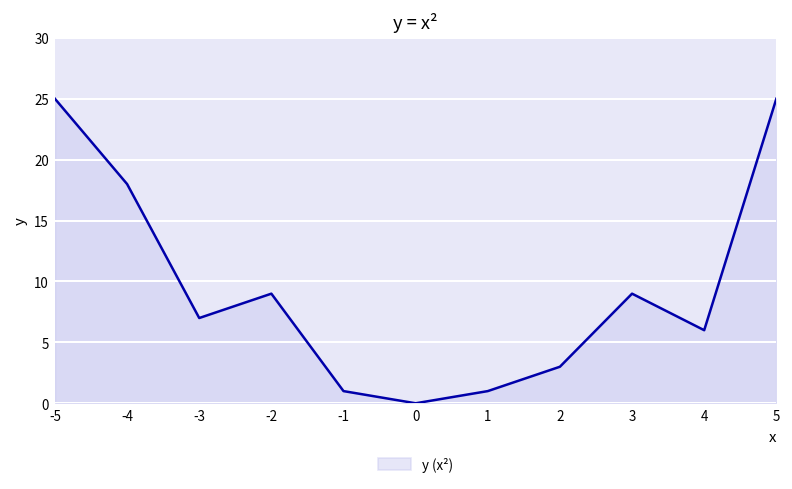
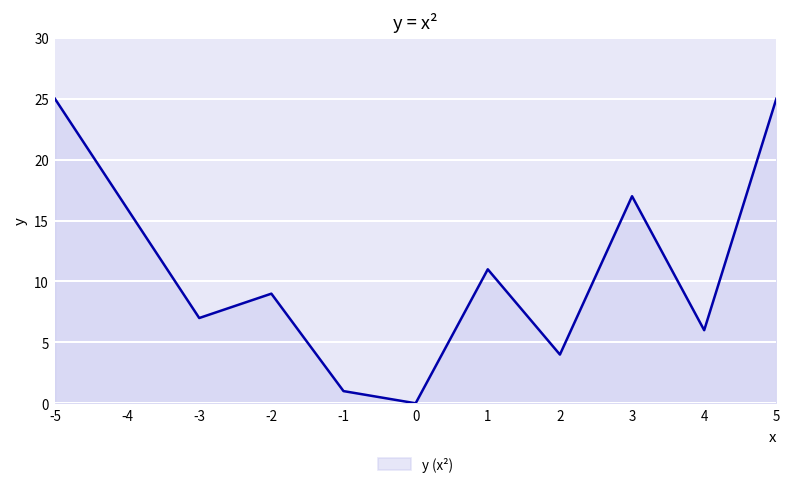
-4: 18 -> 16
1: 1 -> 11
2: 3 -> 4
3: 9 -> 17
